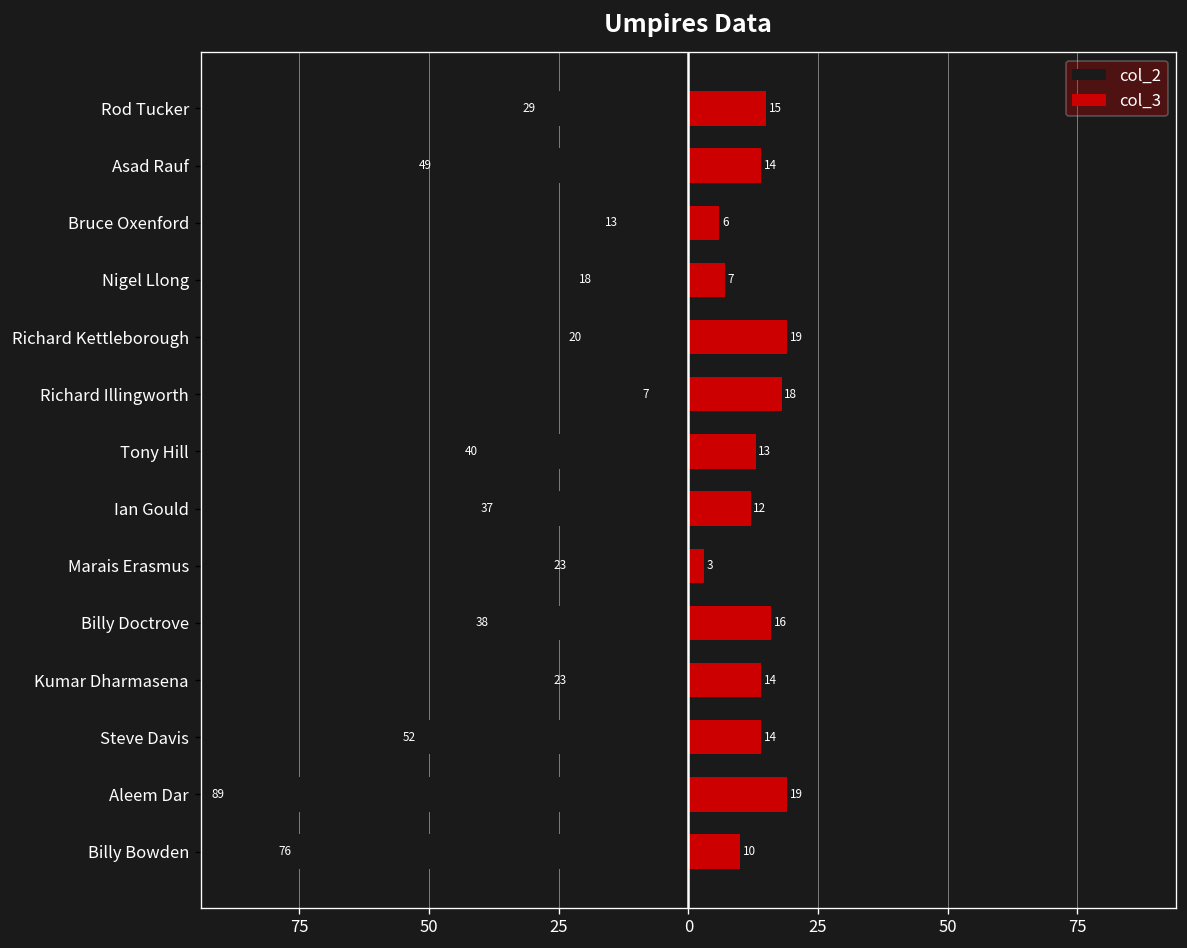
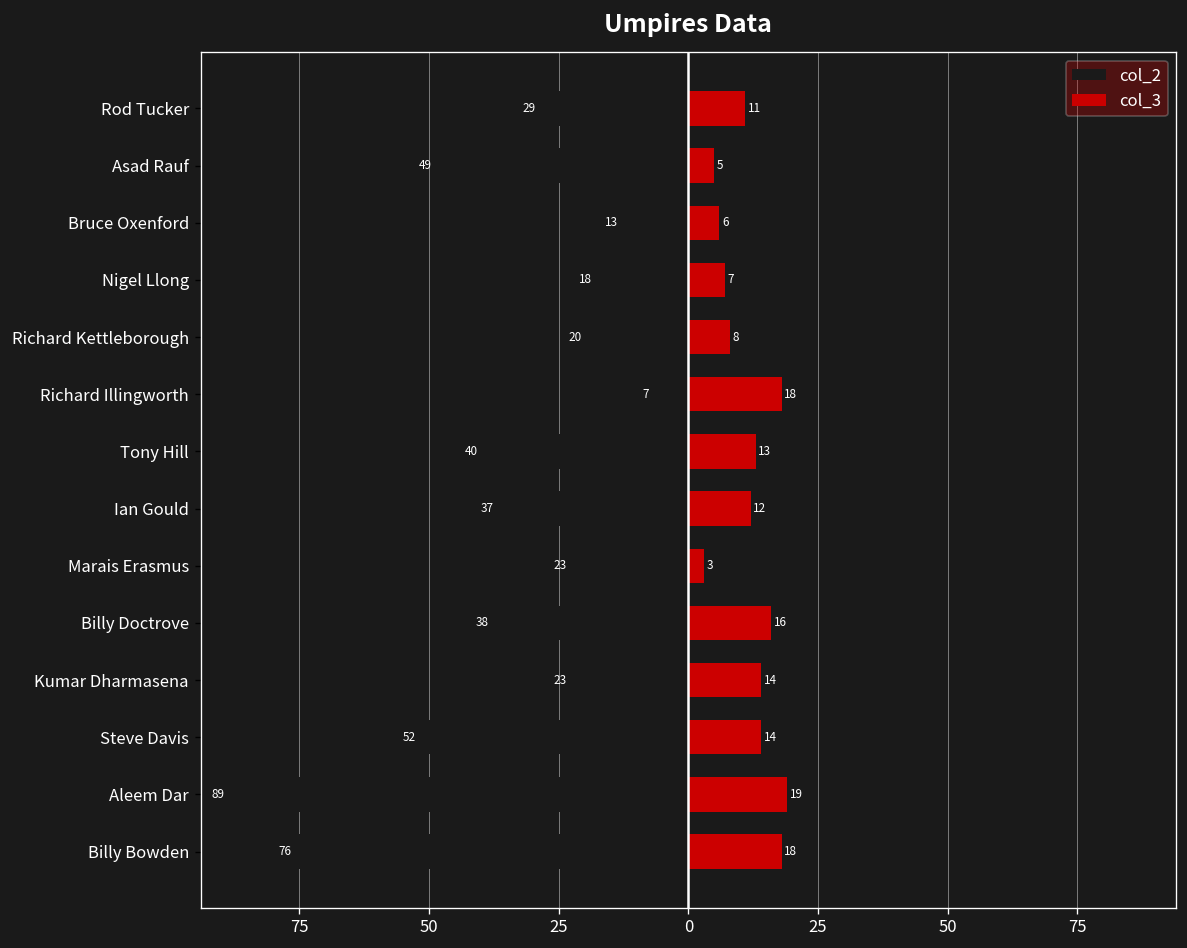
col_3, Rod Tucker: 15 -> 11
col_3, Asad Rauf: 14 -> 5
col_3, Richard Kettleborough: 19 -> 8
col_3, Billy Bowden: 10 -> 18
